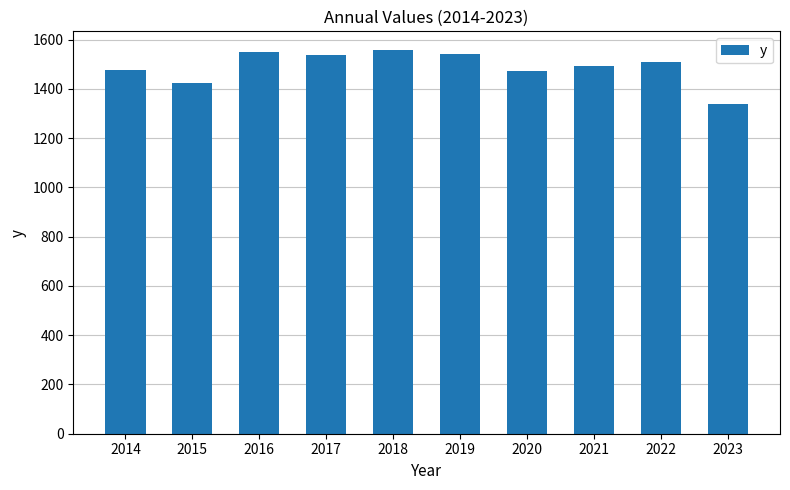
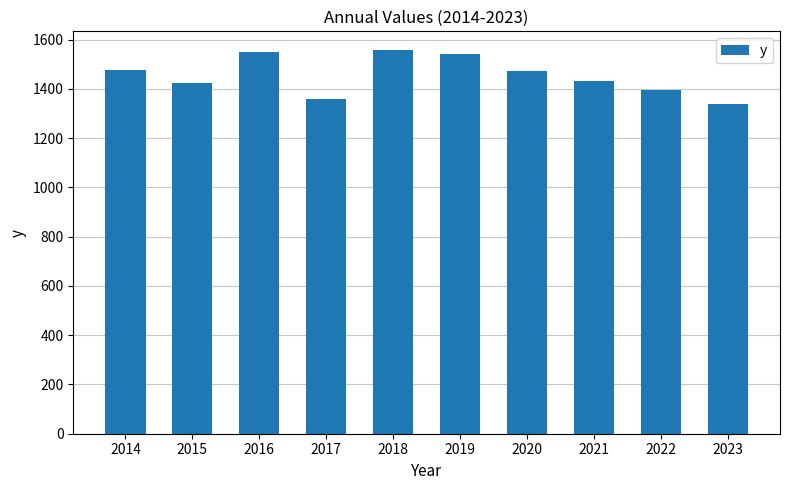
2017: 1540 -> 1360
2021: 1500 -> 1430
2022: 1510 -> 1400
